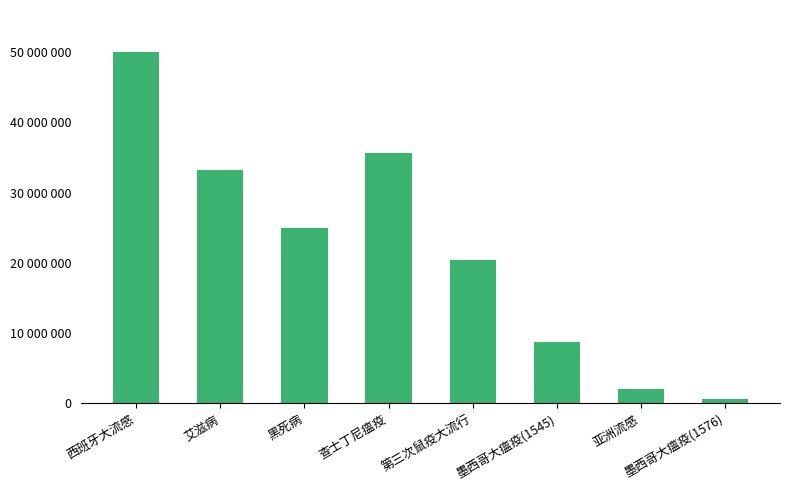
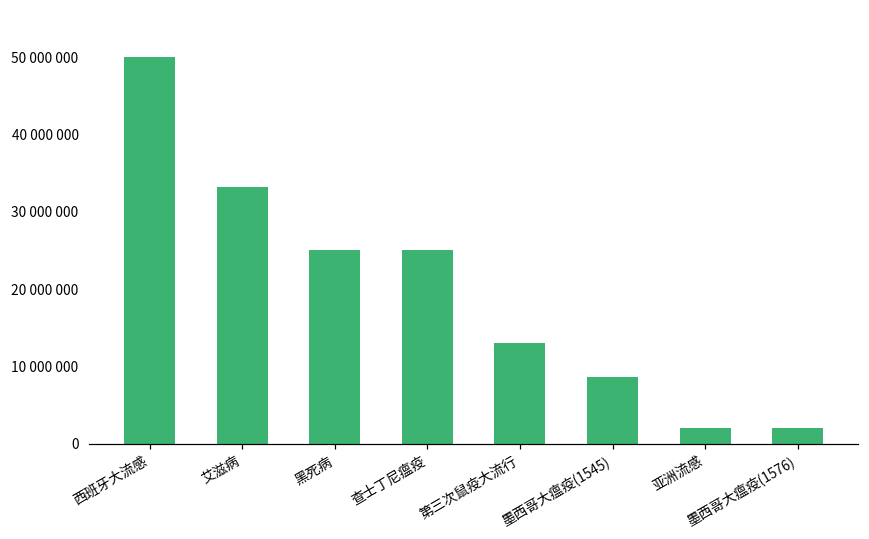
查士丁尼瘟疫: 36000000 -> 25000000
第三次鼠疫大流行: 20000000 -> 13000000
墨西哥大瘟疫(1576): 1000000 -> 2000000
